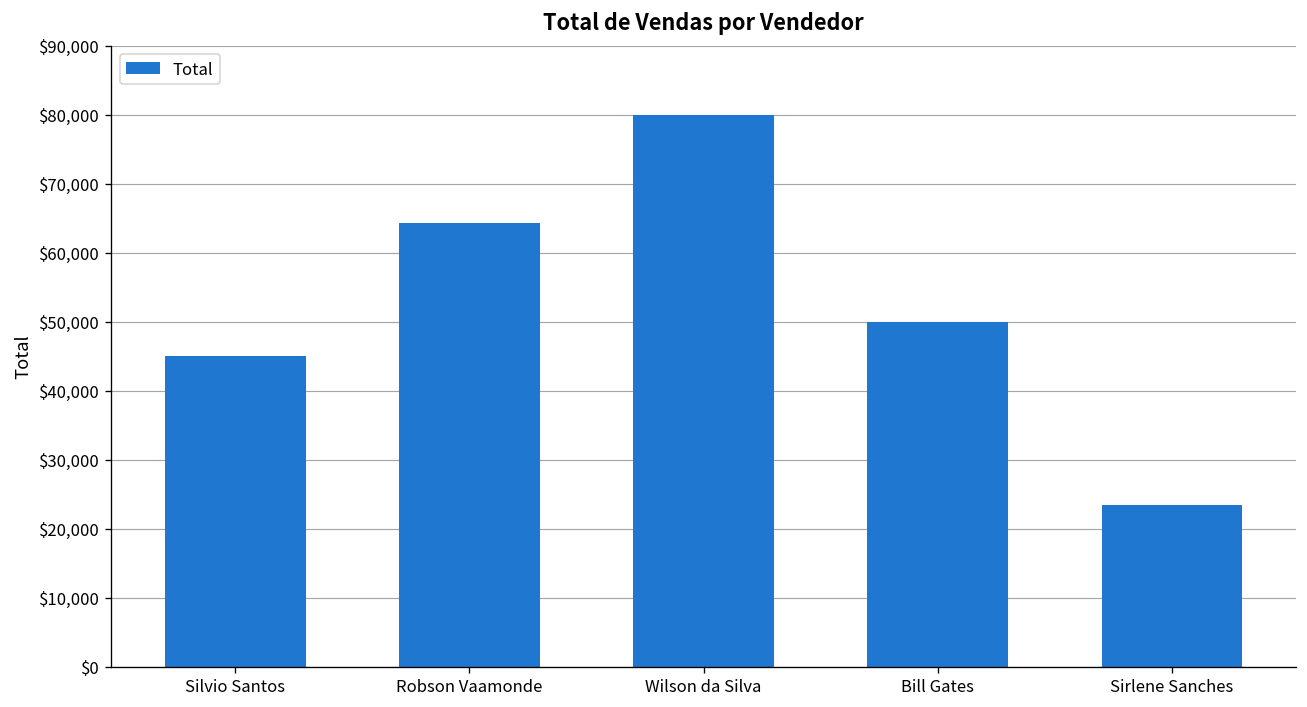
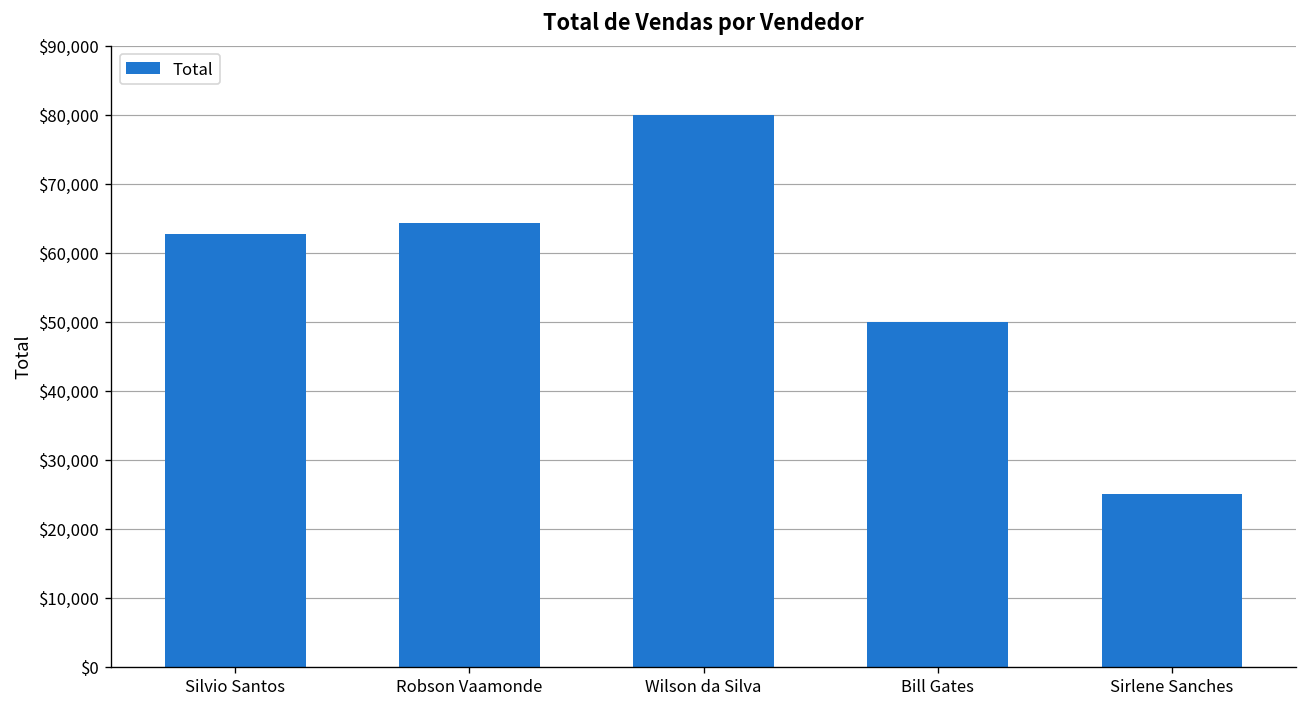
Silvio Santos: $45,000 -> $63,000
Sirlene Sanches: $23,000 -> $25,000
